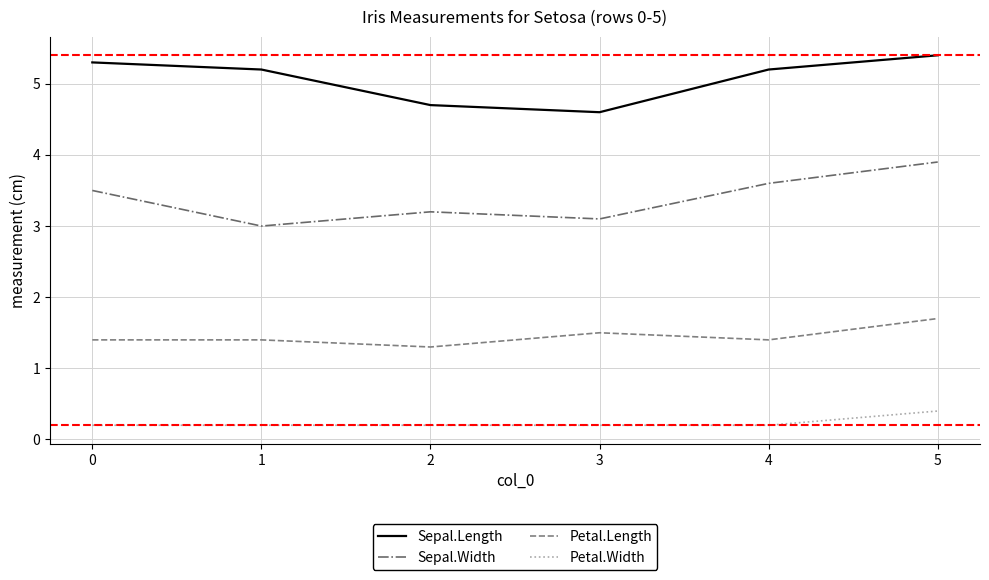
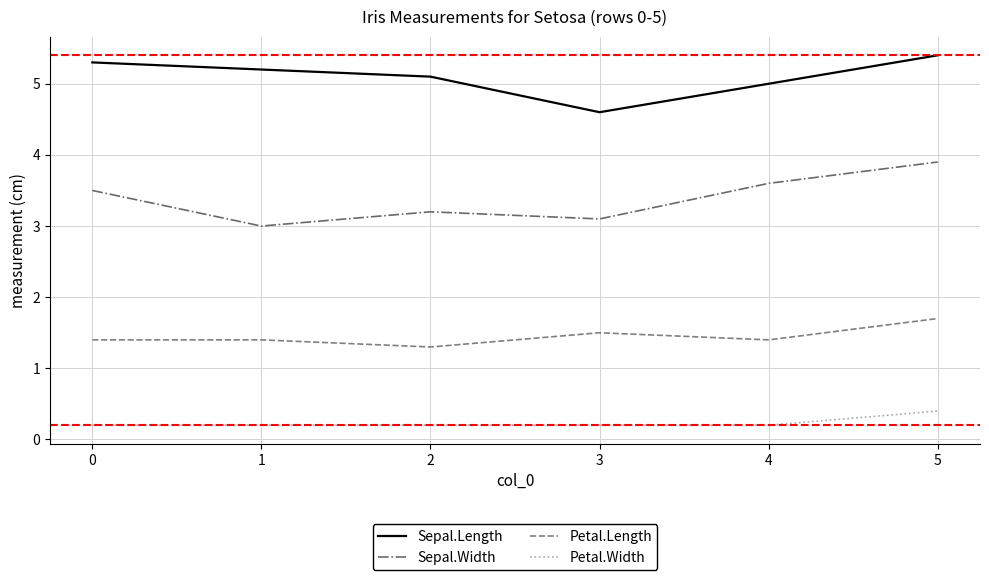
Sepal.Length, 2: 4.7 -> 5.1
Sepal.Length, 4: 5.2 -> 5.0
